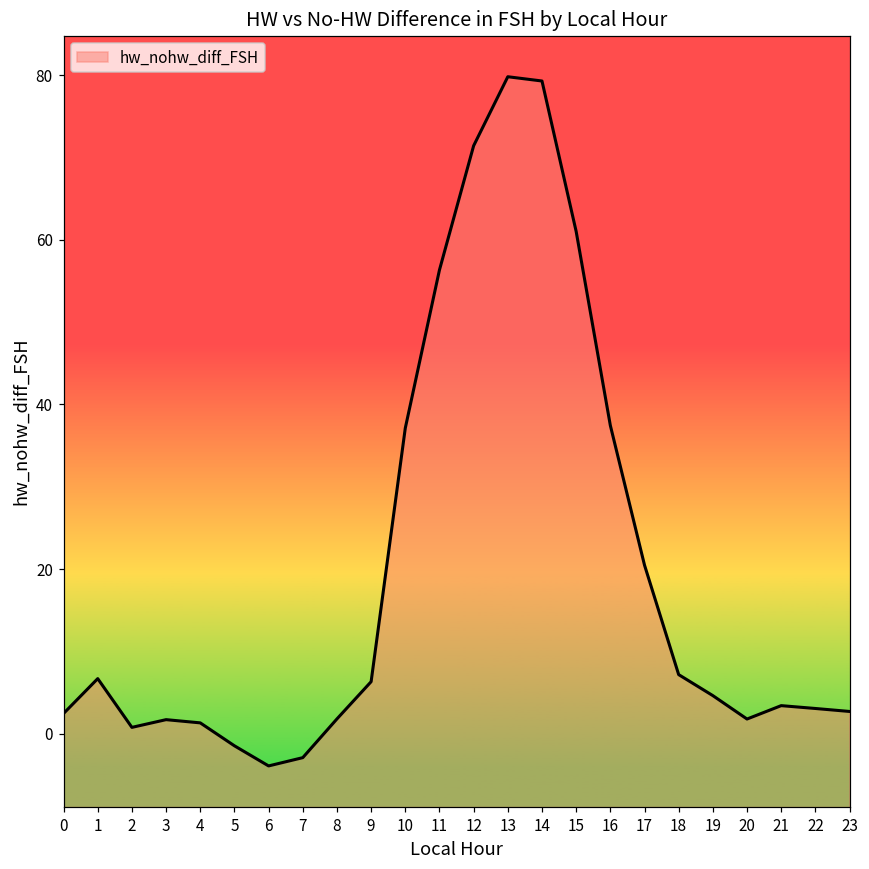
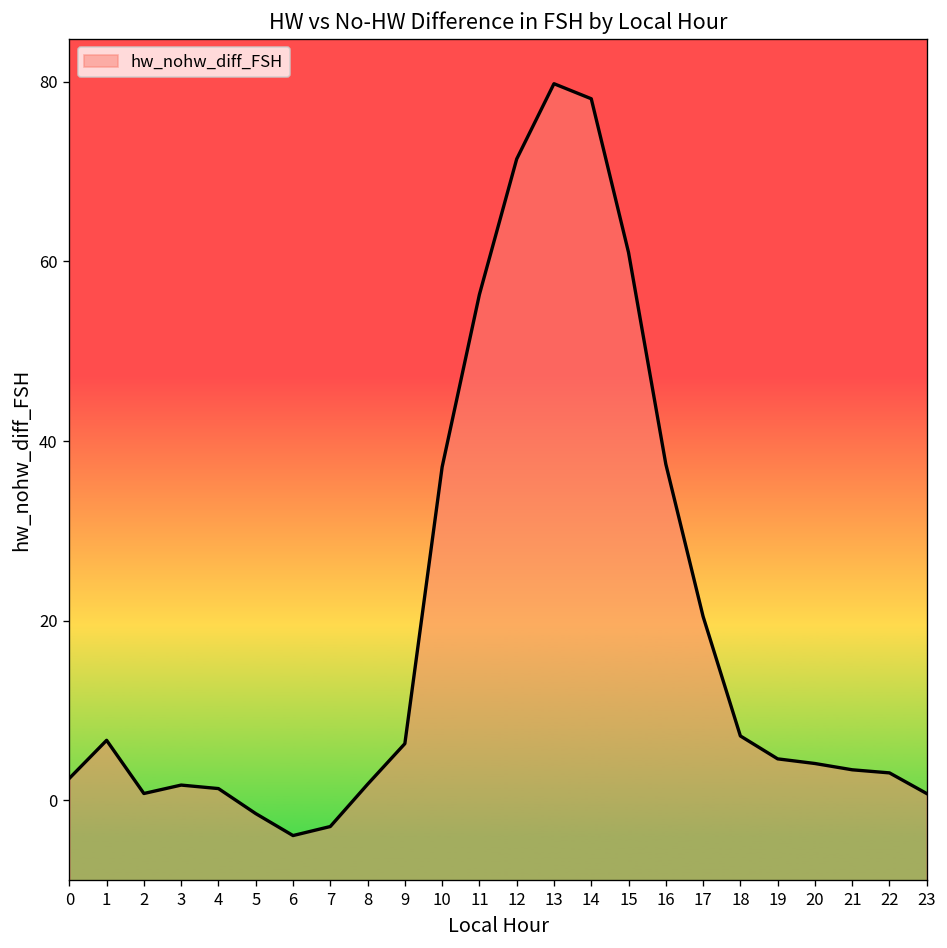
14: 79 -> 78
20: 2 -> 4
23: 3 -> 1
